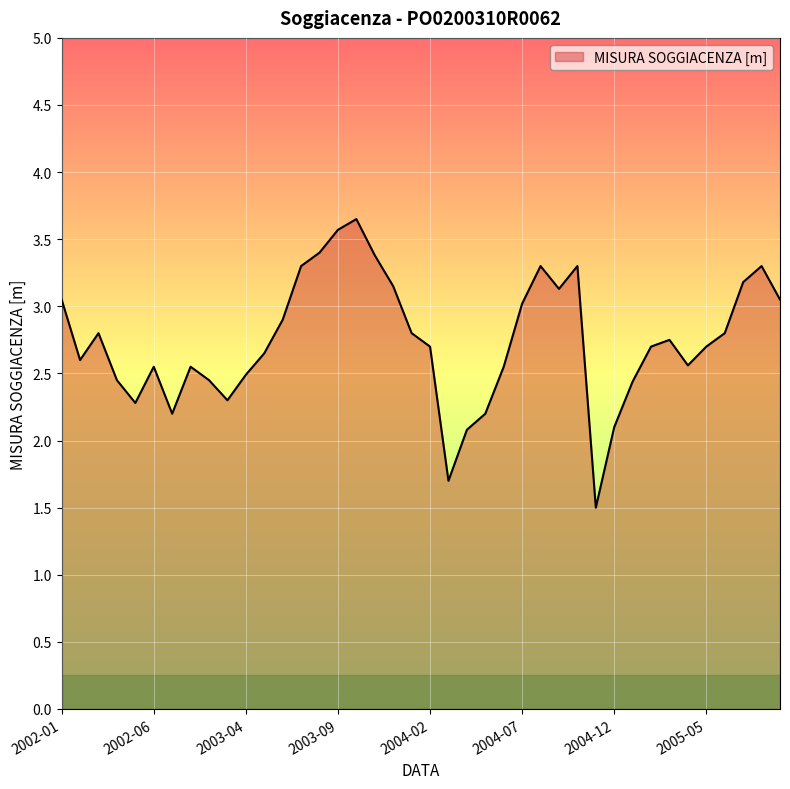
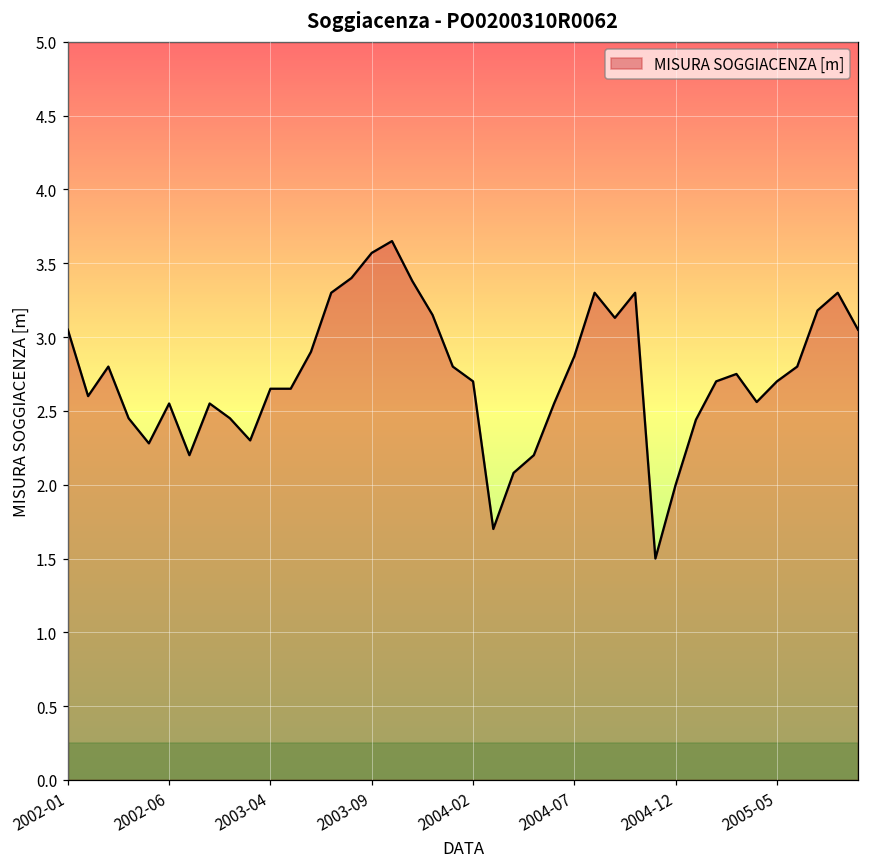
2003-04: 2.49 -> 2.65
2004-07: 3.02 -> 2.87
2004-12: 2.1 -> 2.0
